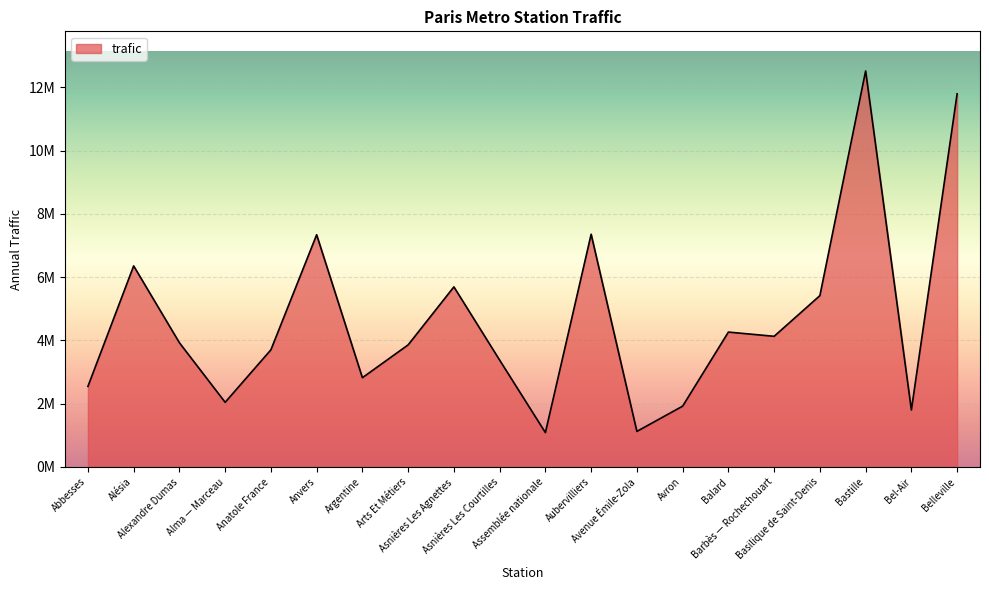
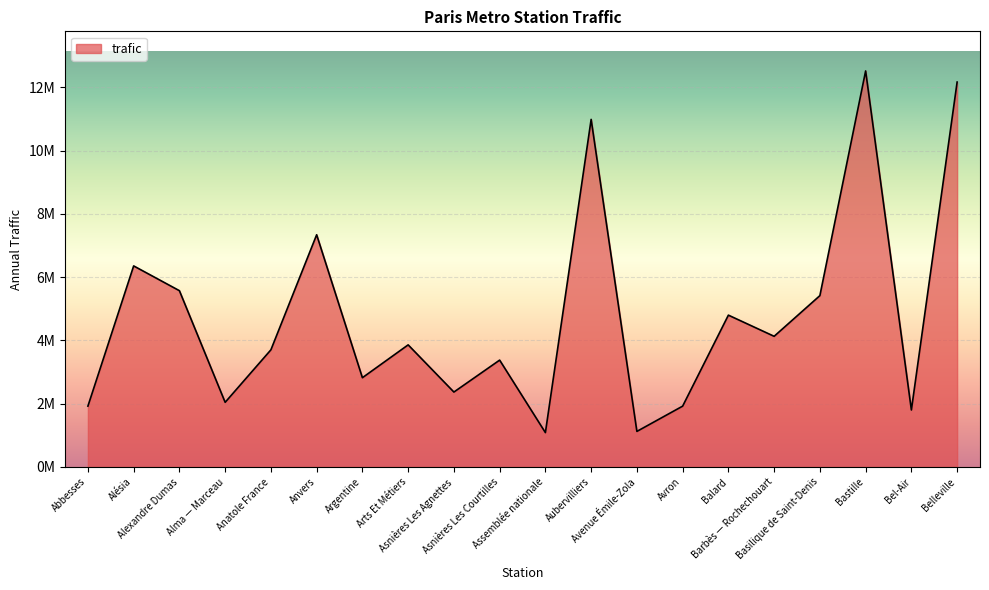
Abbesses: 2500000 -> 1900000
Alexandre Dumas: 3900000 -> 5600000
Asnières Les Agnettes: 5700000 -> 2400000
Aubervilliers: 7400000 -> 11000000
Balard: 4300000 -> 4800000
Belleville: 11800000 -> 12200000
